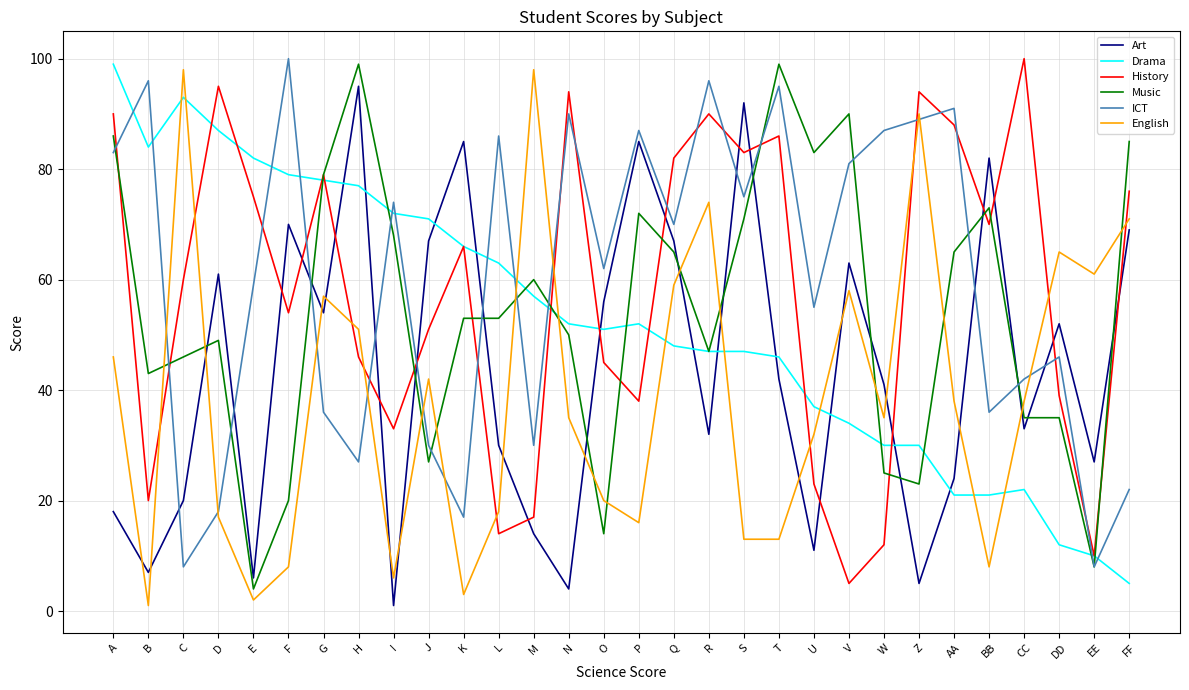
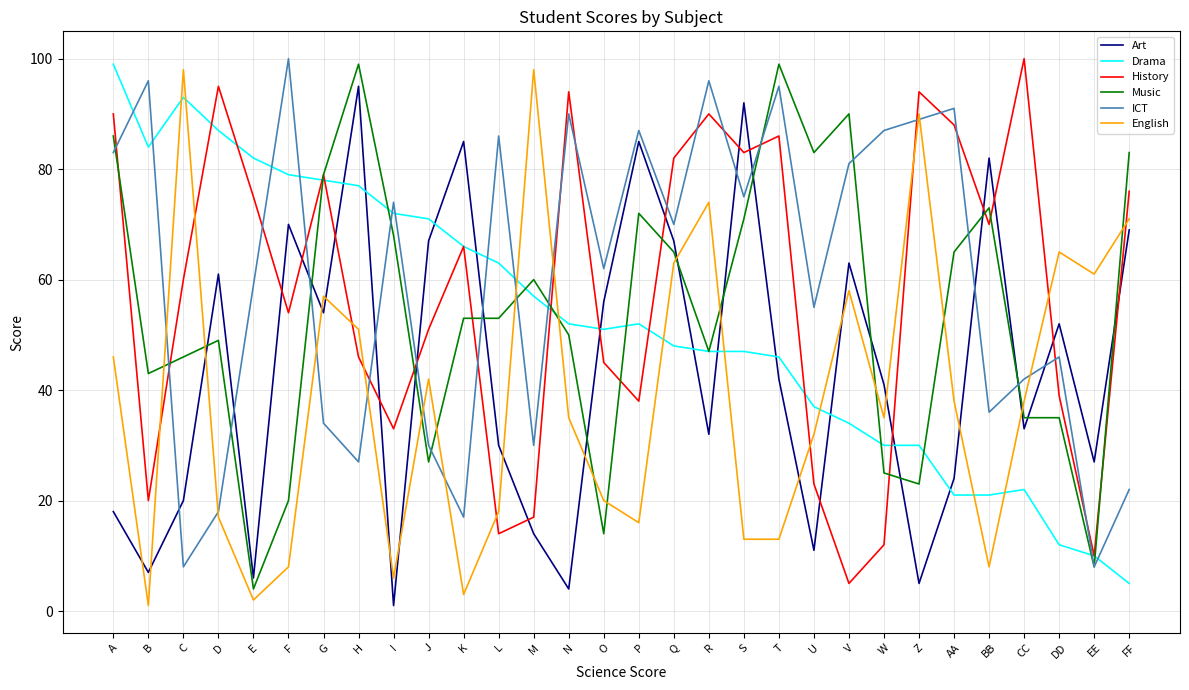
ICT, G: 36 -> 34
English, Q: 59 -> 63
Music, FF: 85 -> 83
